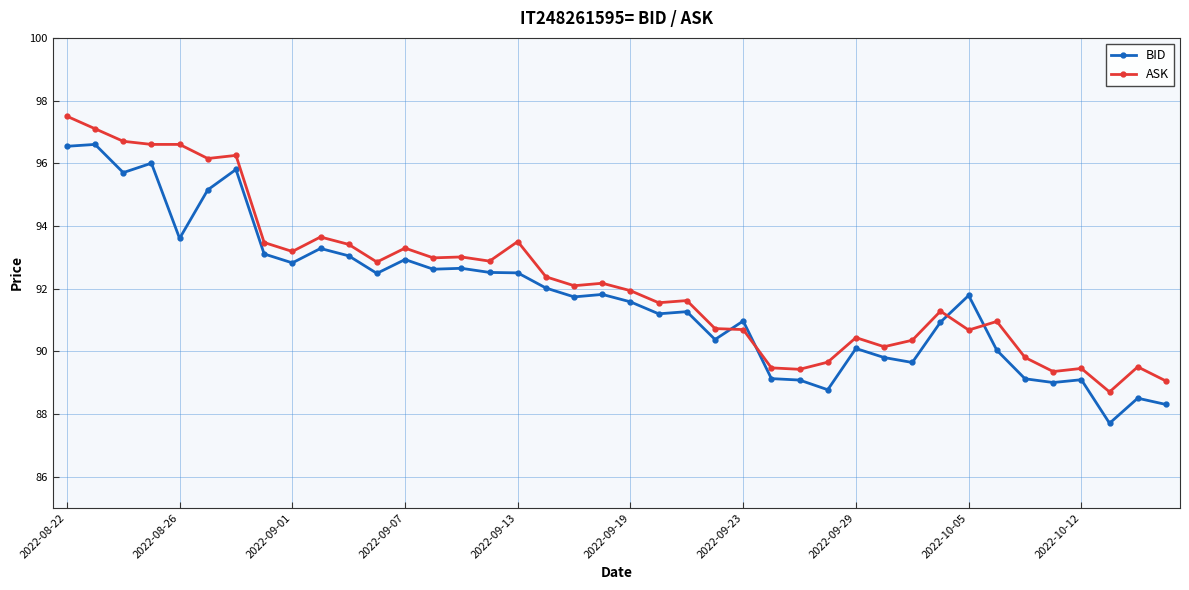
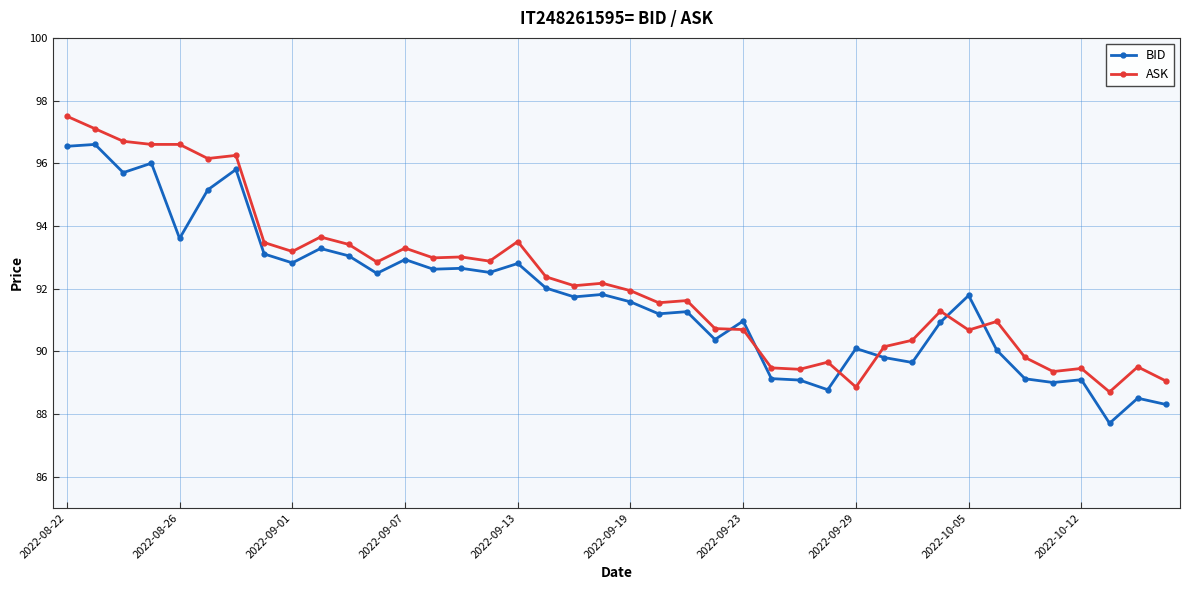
BID, 2022-09-13: 92.5 -> 92.8
ASK, 2022-09-29: 90.4 -> 88.9
